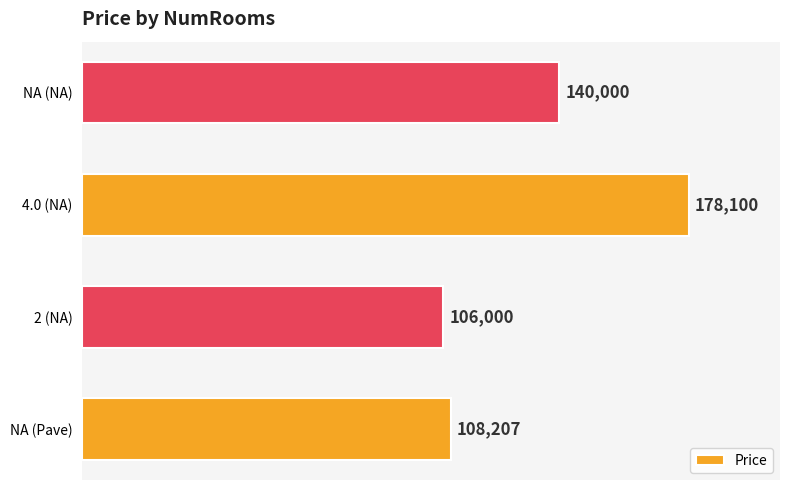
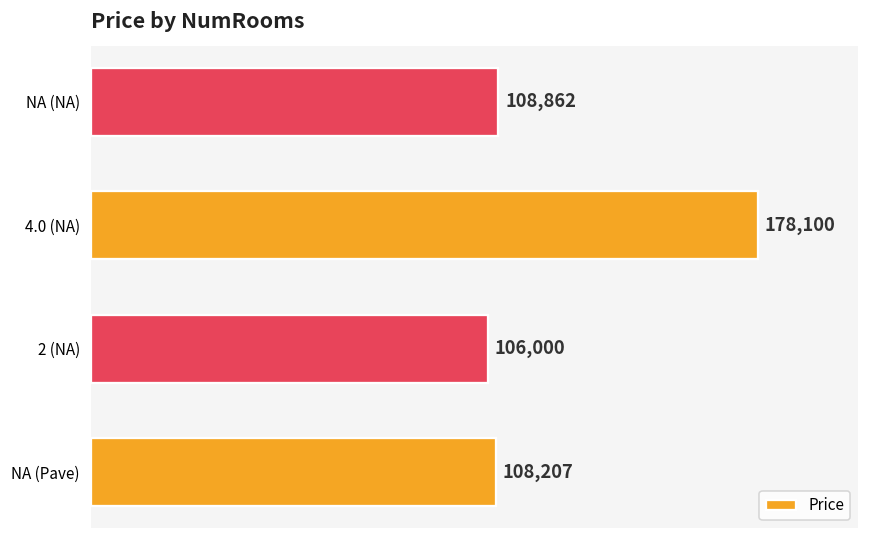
NA (NA): 140,000 -> 108,862
